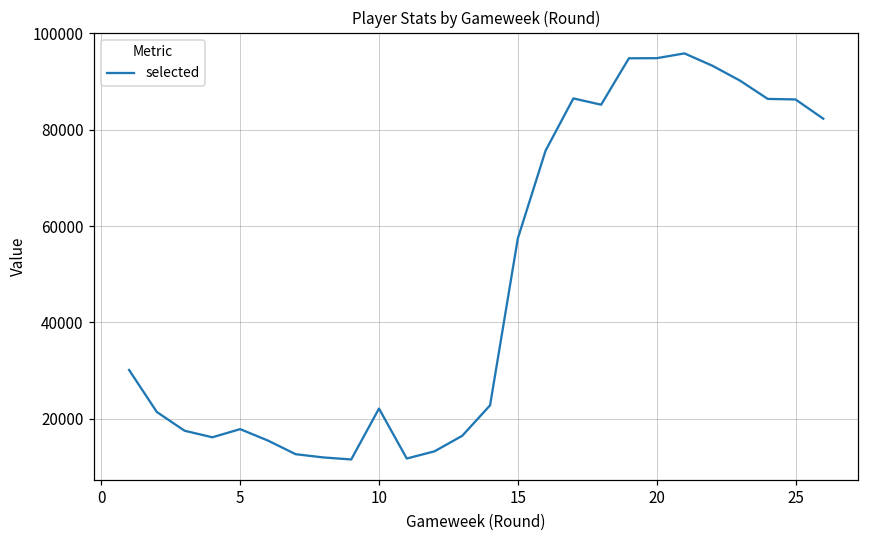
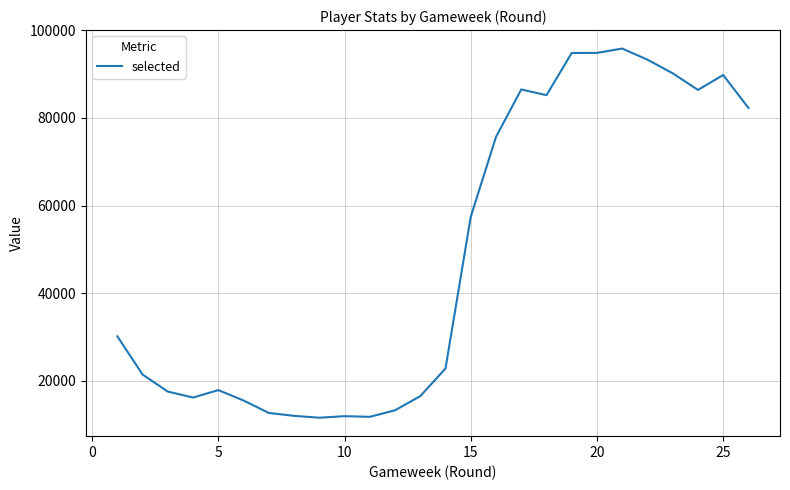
10: 22000 -> 12000
25: 86000 -> 90000
